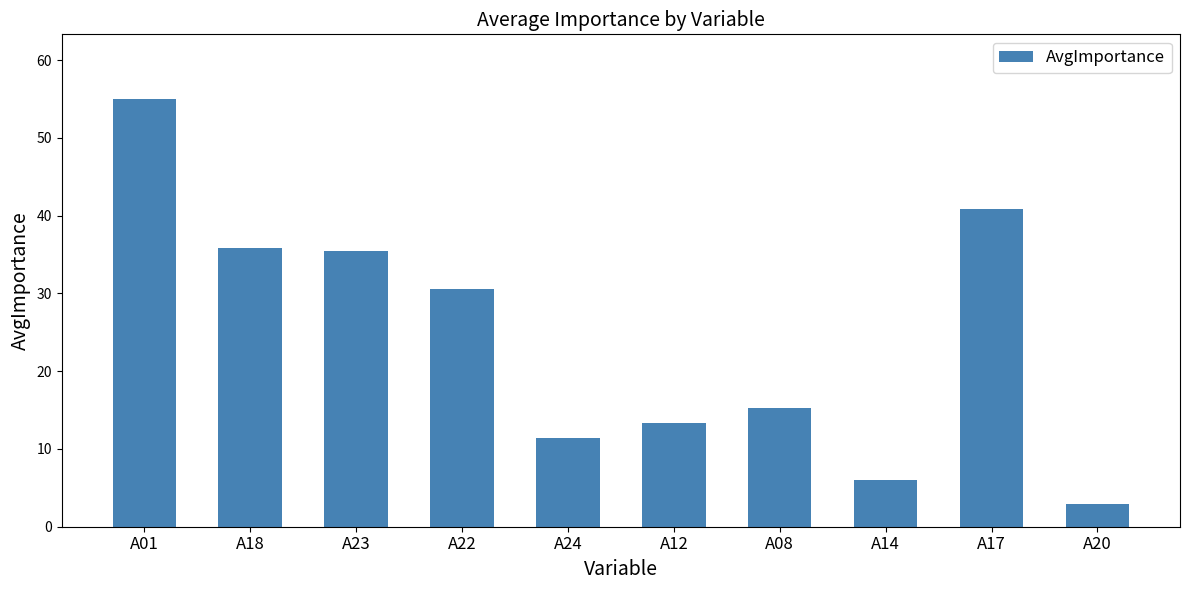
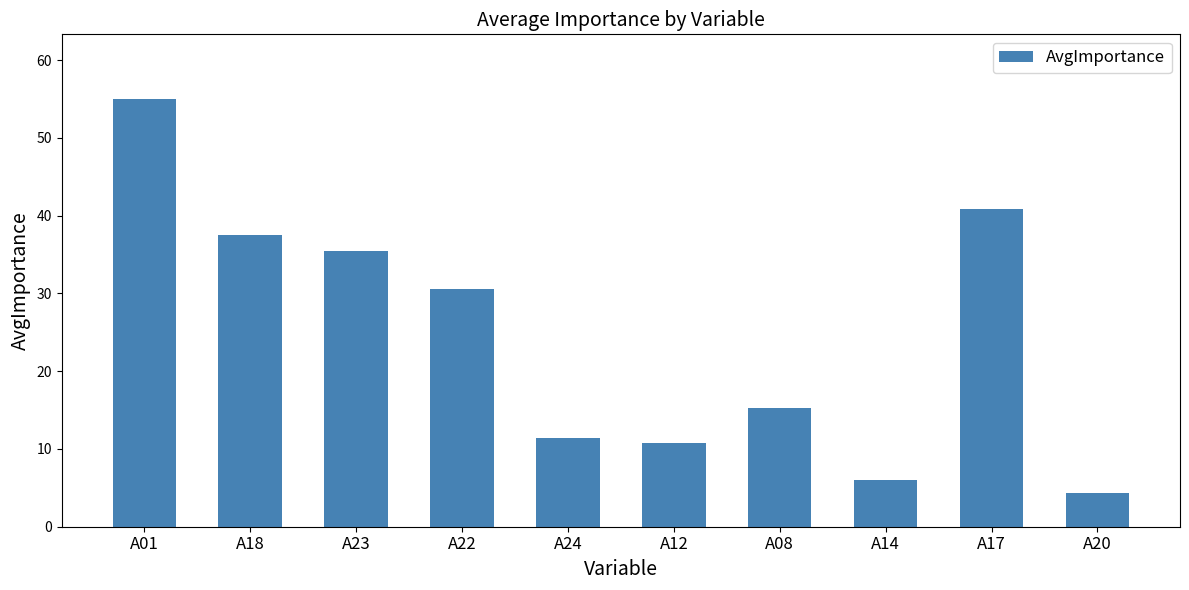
A18: 36 -> 38
A12: 13 -> 11
A20: 3 -> 4
